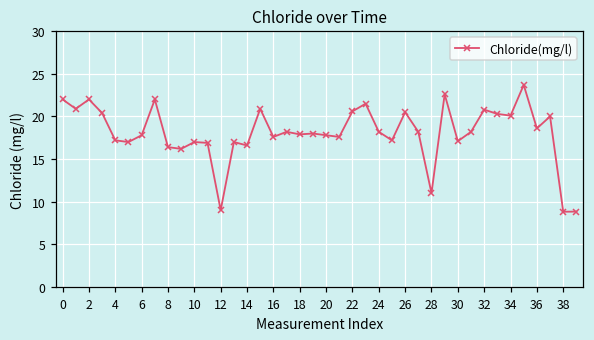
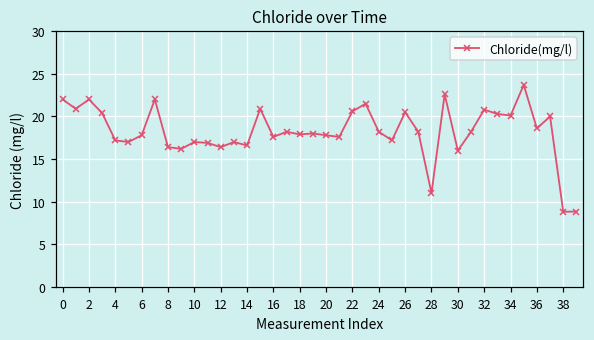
12: 9 -> 16
30: 17 -> 16
